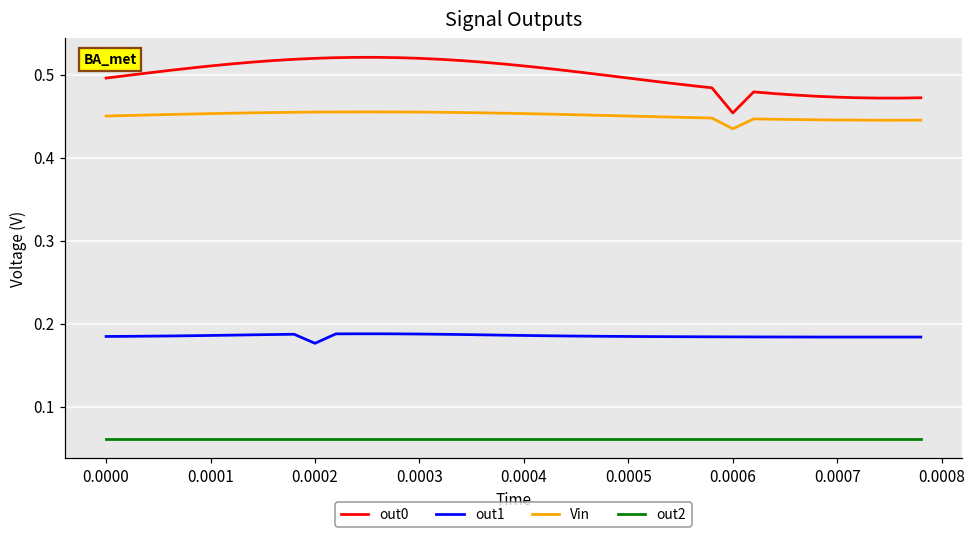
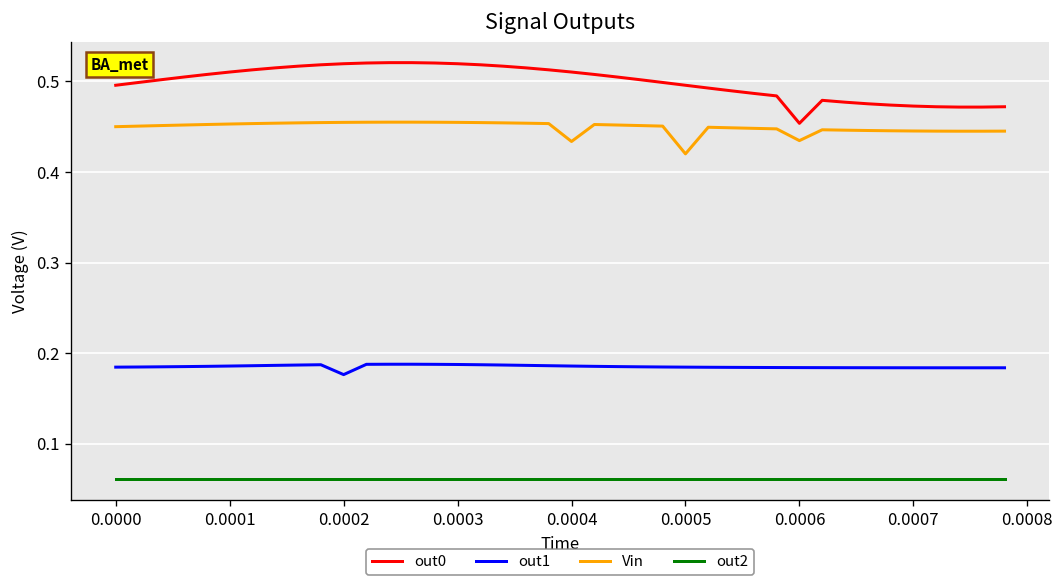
Vin, 0.0004: 0.45 -> 0.43
Vin, 0.0005: 0.45 -> 0.42
